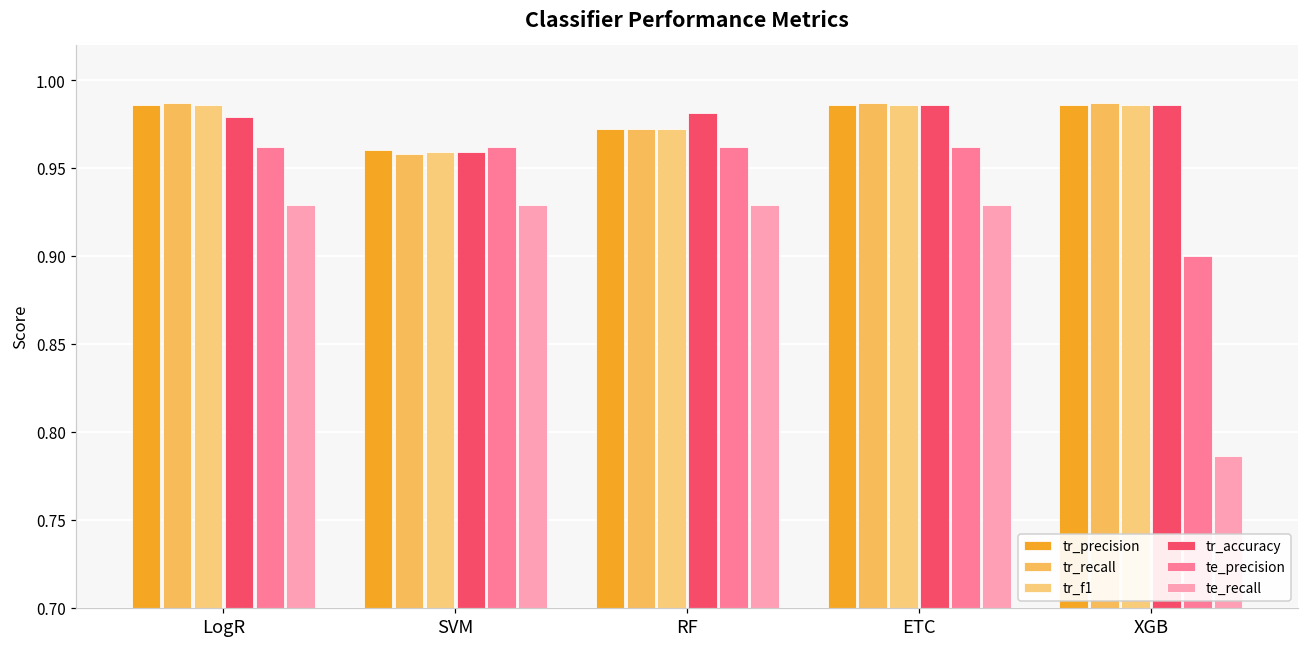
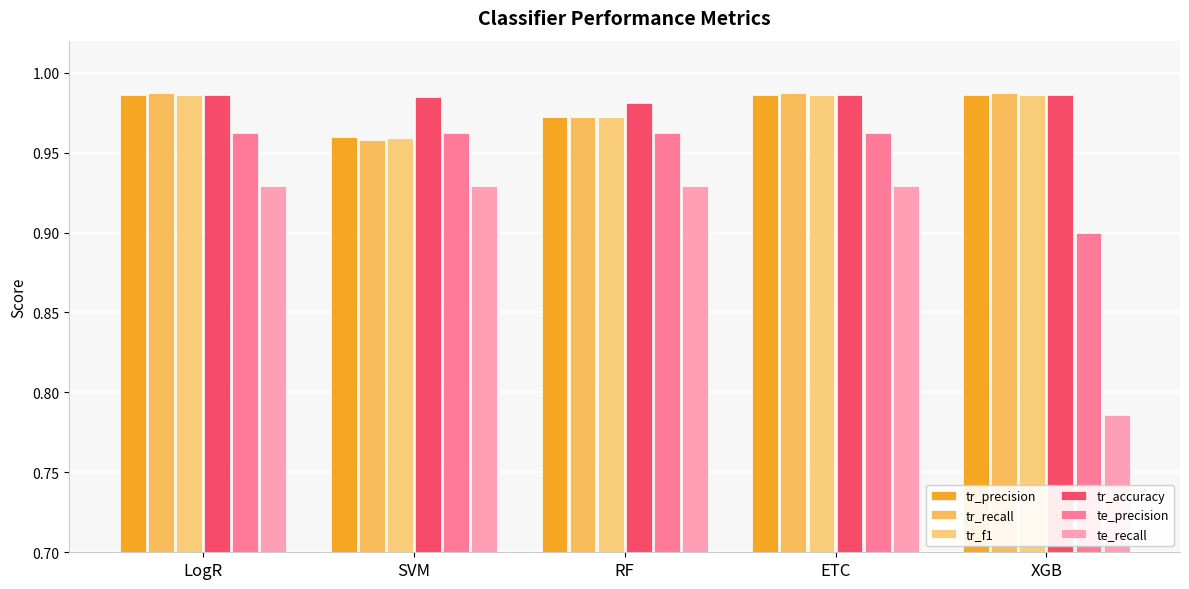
tr_accuracy, LogR: 0.979 -> 0.986
tr_accuracy, SVM: 0.959 -> 0.985
